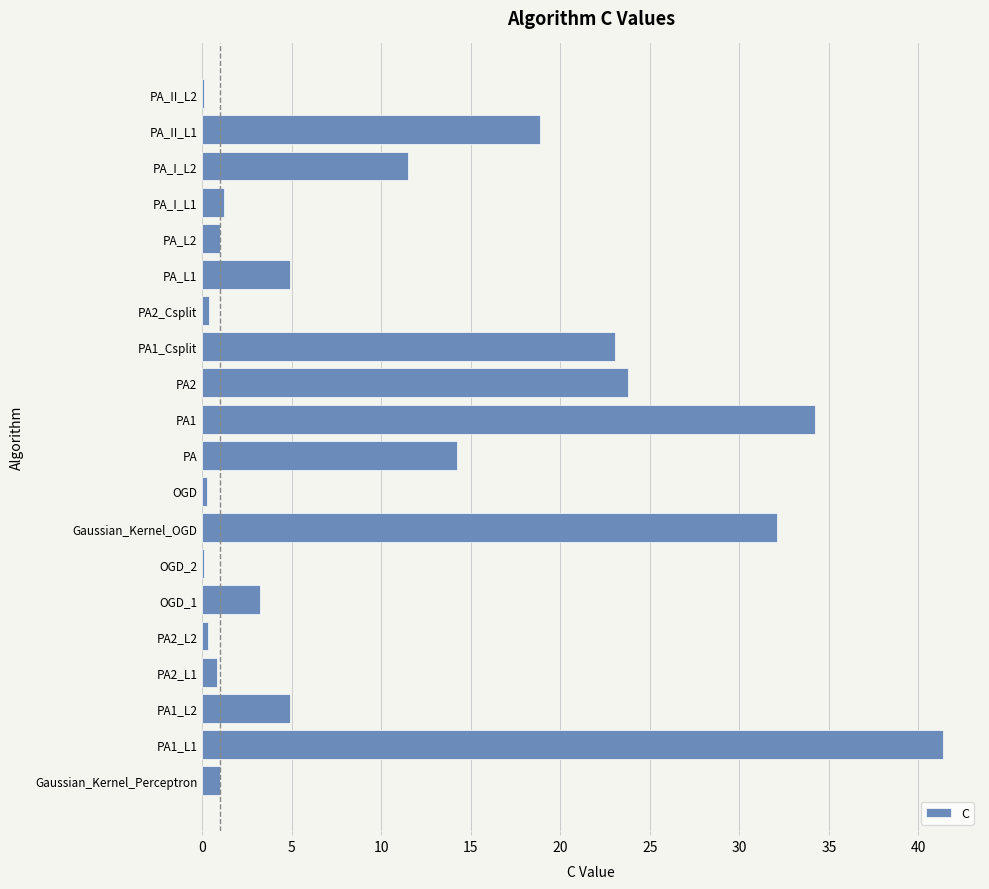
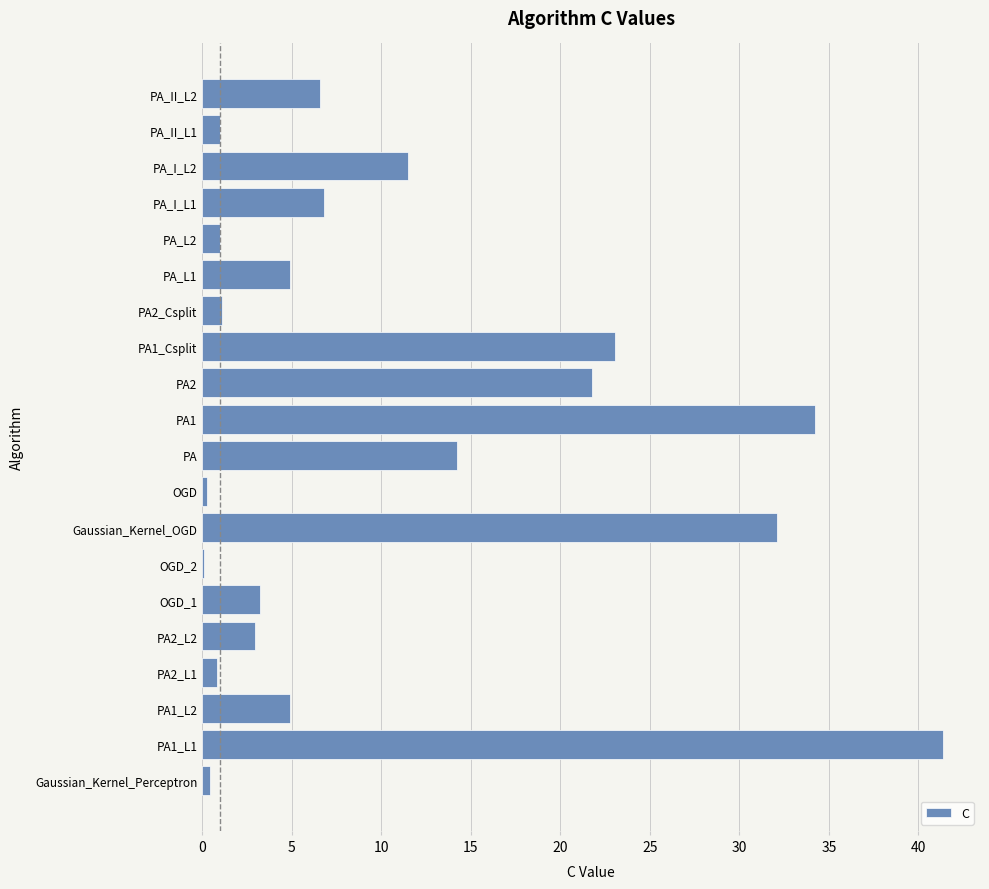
PA_II_L2: 0.1 -> 6.6
PA_II_L1: 18.9 -> 1.0
PA_I_L1: 1.2 -> 6.8
PA2_Csplit: 0.4 -> 1.1
PA2: 23.8 -> 21.7
PA2_L2: 0.3 -> 3.0
Gaussian_Kernel_Perceptron: 1.0 -> 0.4
